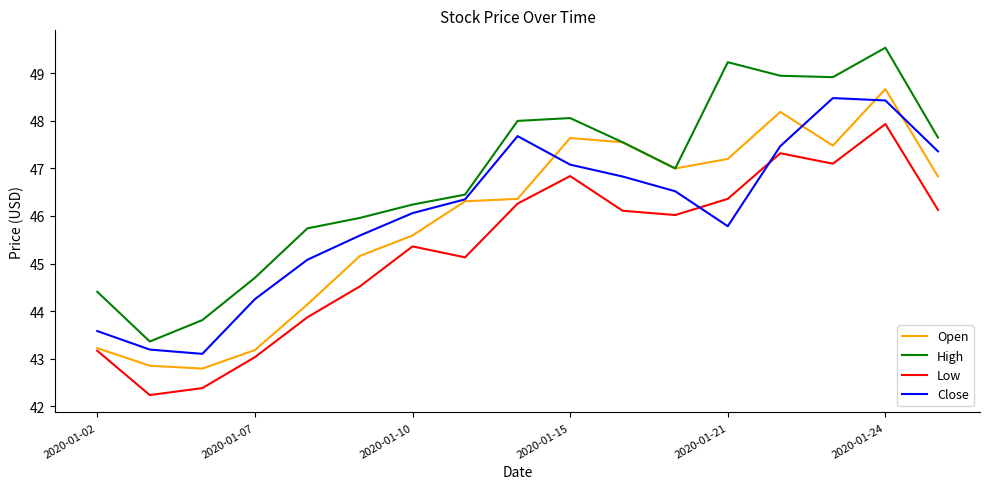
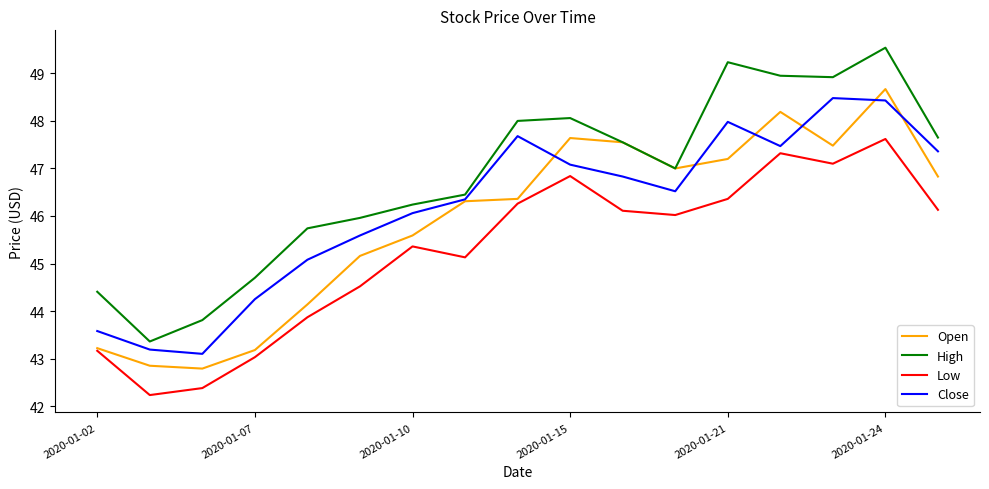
Close, 2020-01-21: 45.8 -> 48.0
Low, 2020-01-24: 47.9 -> 47.6
